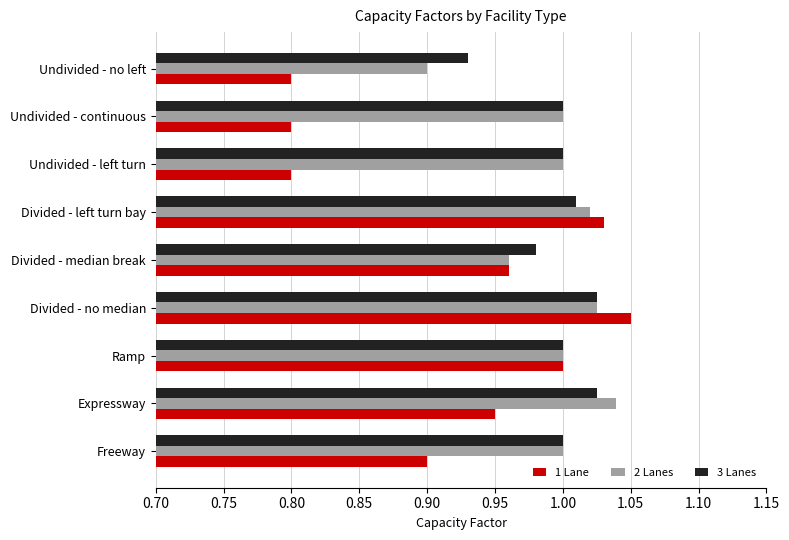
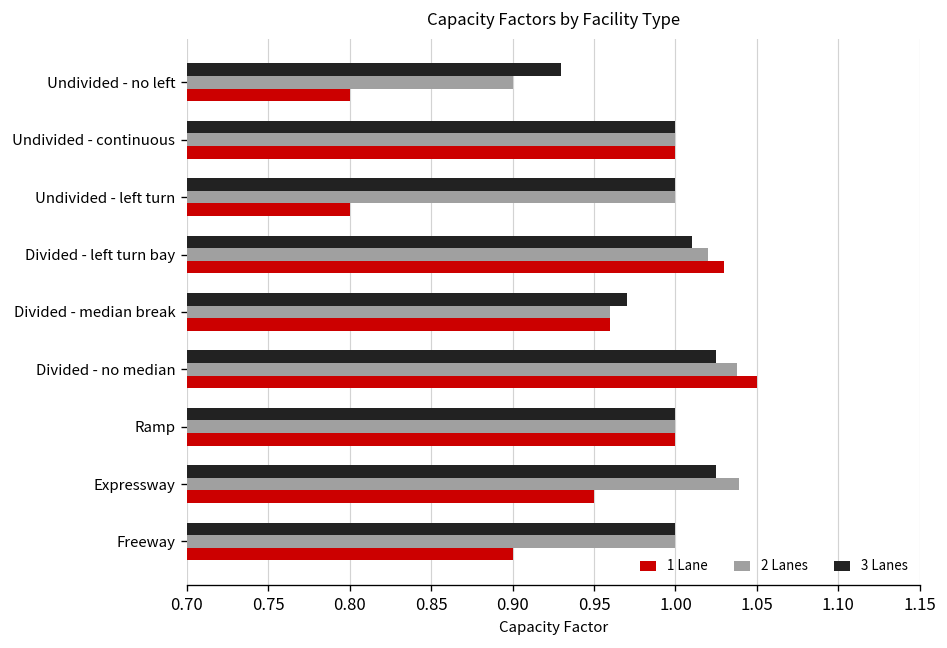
1 Lane, Undivided - continuous: 0.8 -> 1.0
3 Lanes, Divided - median break: 0.98 -> 0.97
2 Lanes, Divided - no median: 1.025 -> 1.038
